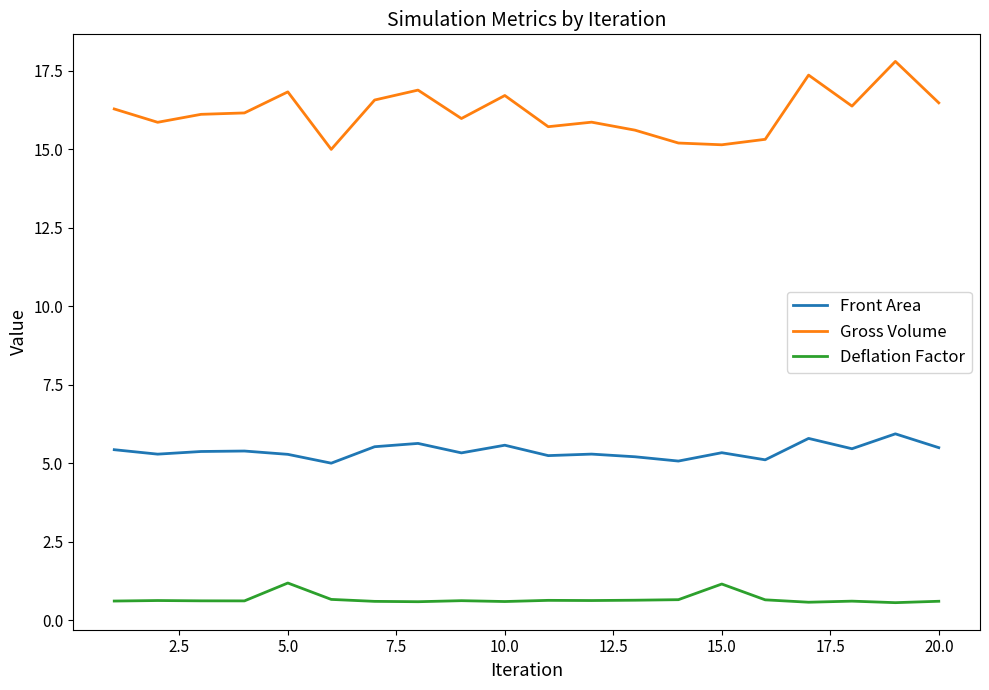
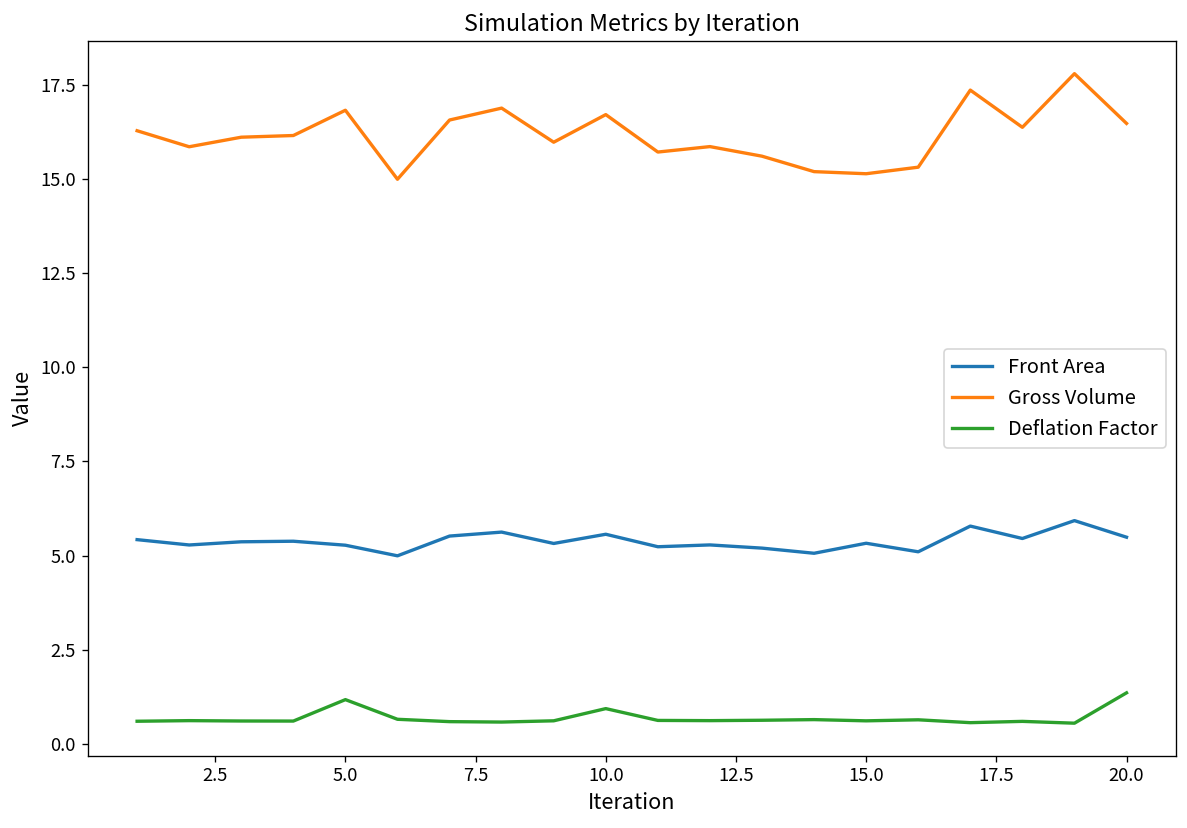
Deflation Factor, 10.0: 0.6 -> 0.9
Deflation Factor, 15.0: 1.1 -> 0.6
Deflation Factor, 20.0: 0.6 -> 1.4
